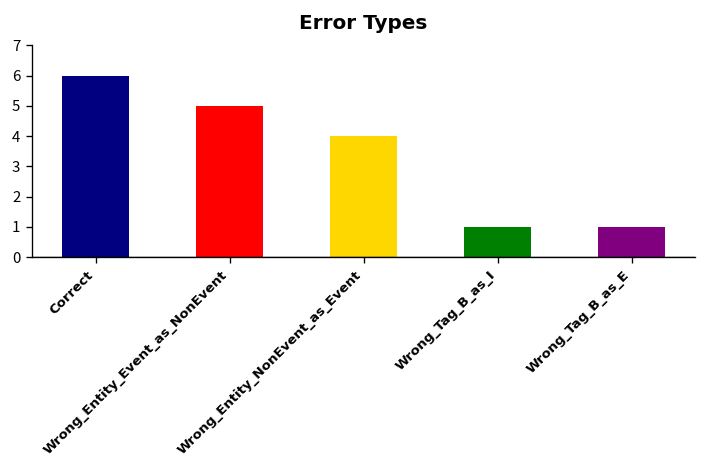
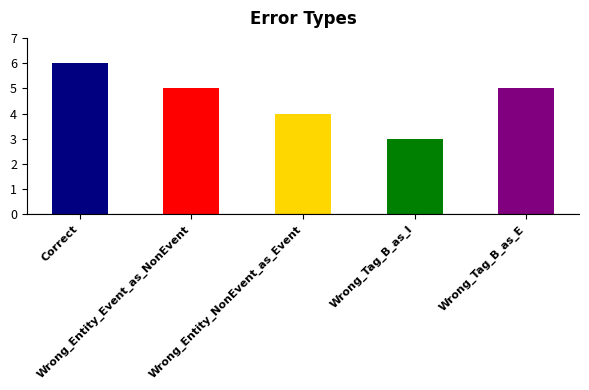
Wrong_Tag_B_as_I: 1 -> 3
Wrong_Tag_B_as_E: 1 -> 5
